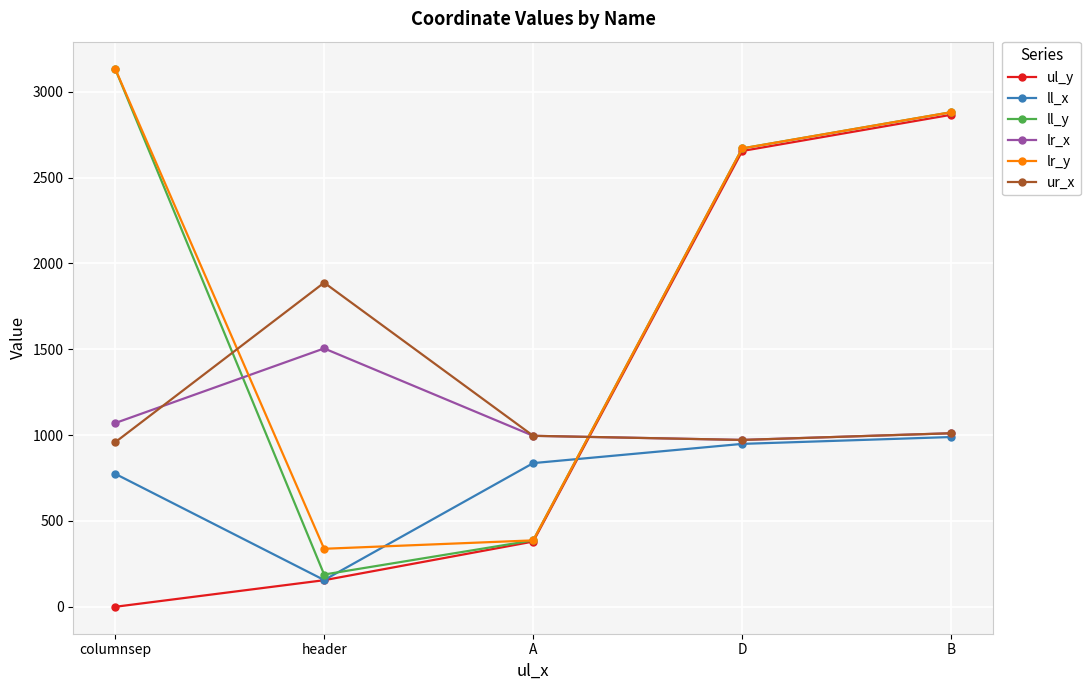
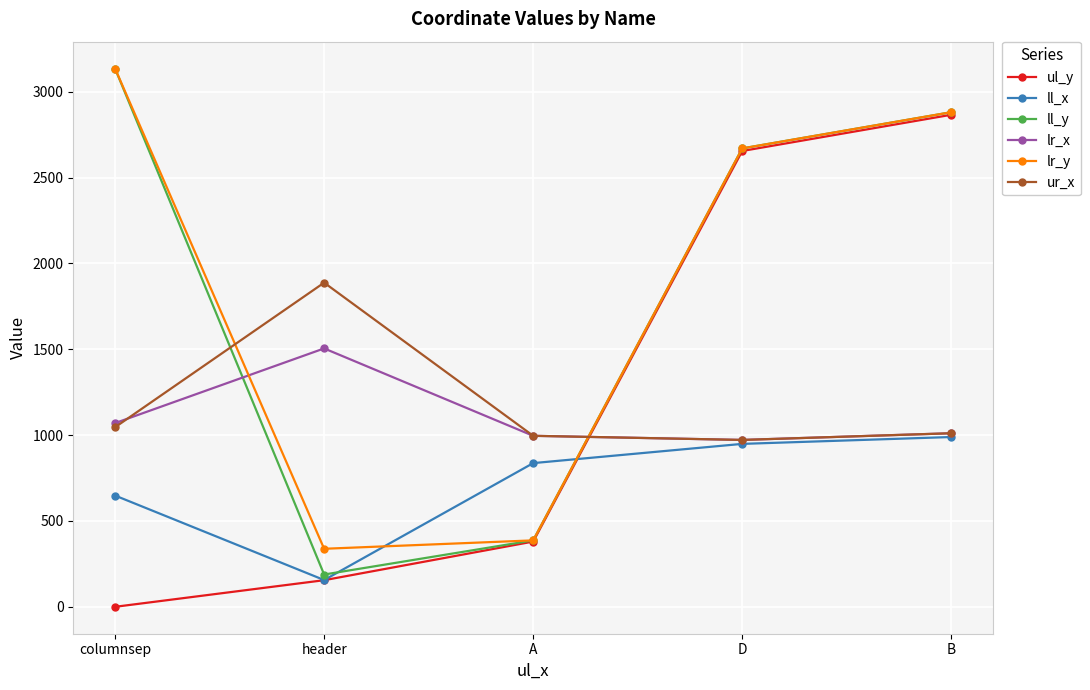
ll_x, columnsep: 780 -> 650
ur_x, columnsep: 960 -> 1050
